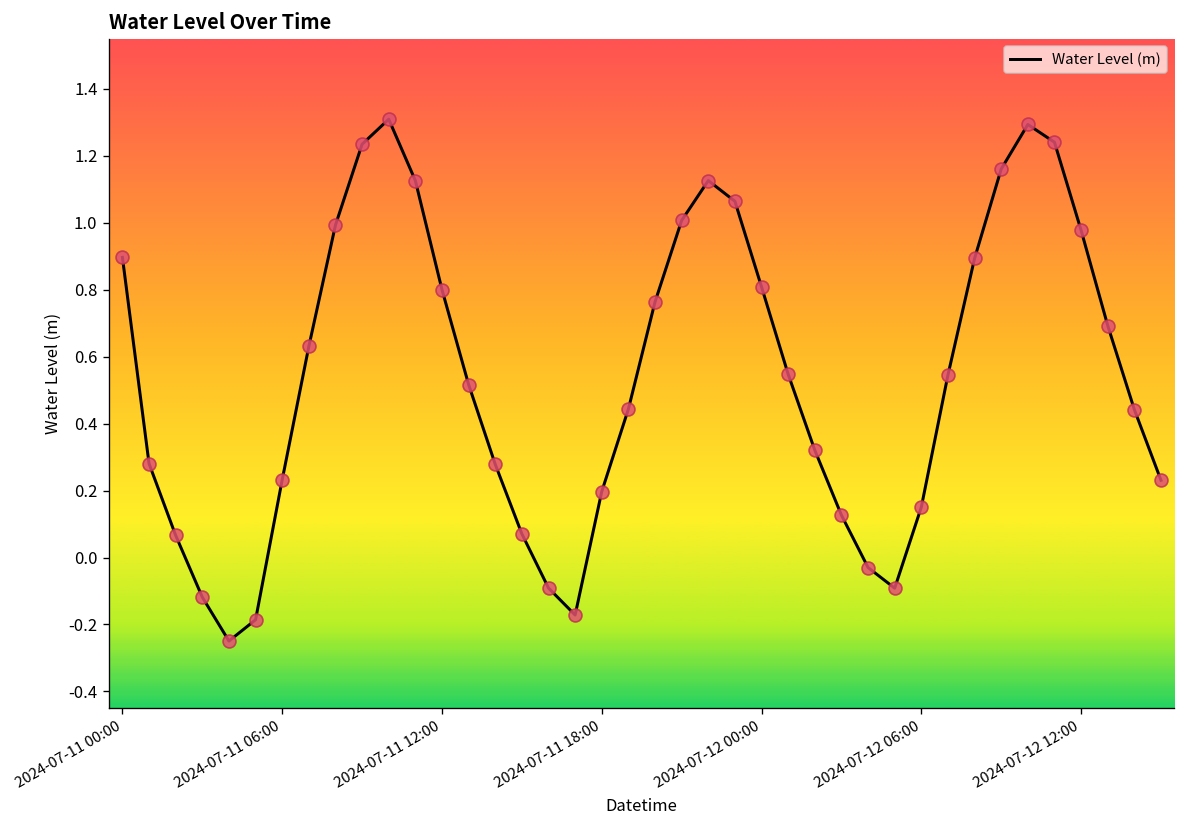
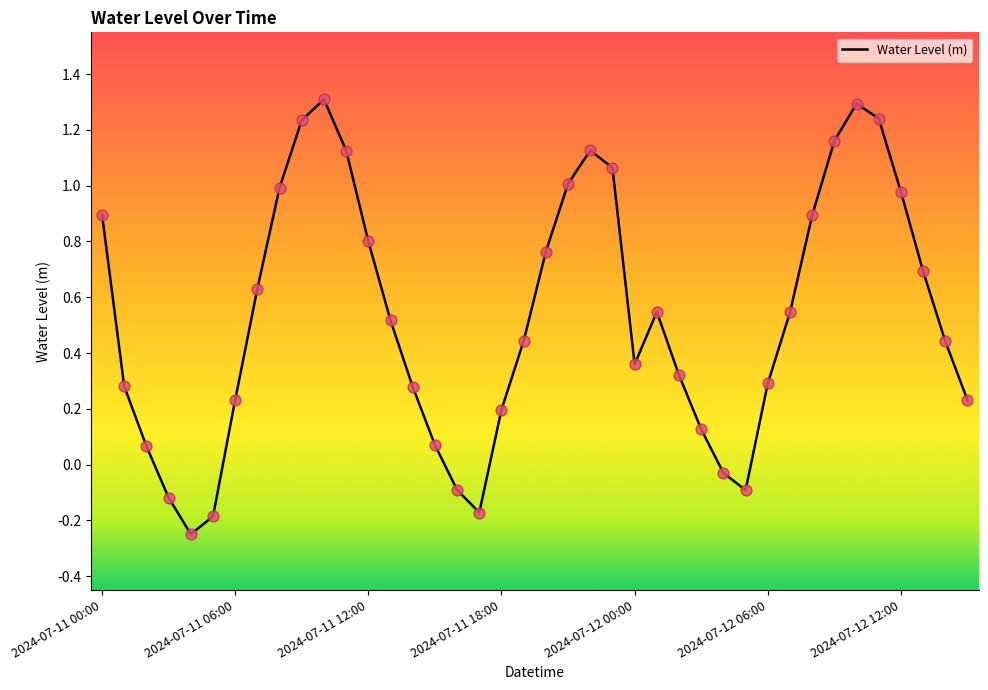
2024-07-12 00:00: 0.81 -> 0.36
2024-07-12 06:00: 0.15 -> 0.29
